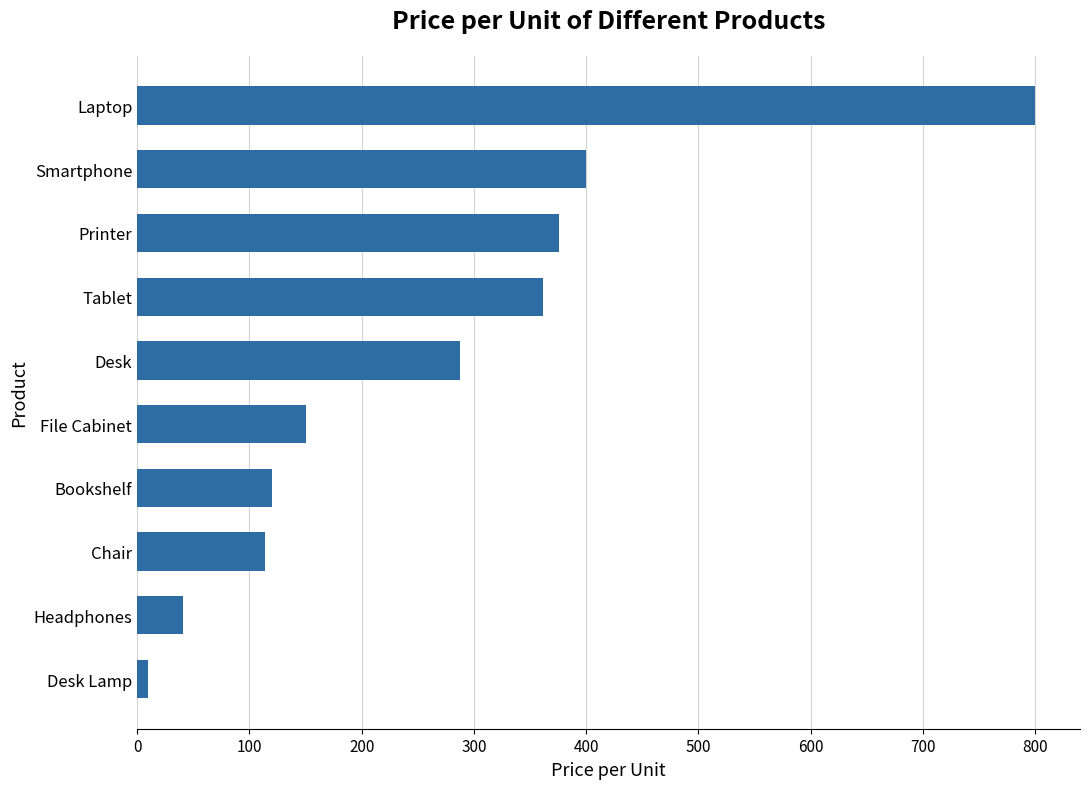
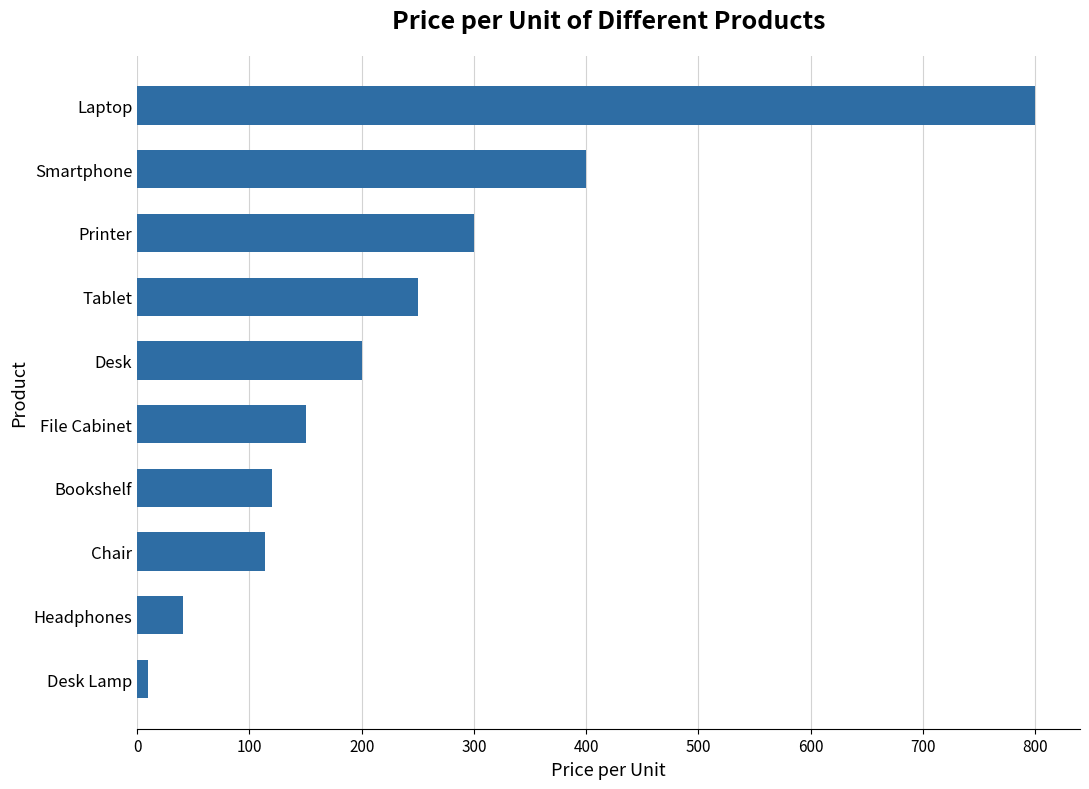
Printer: 376 -> 300
Tablet: 362 -> 250
Desk: 288 -> 200
